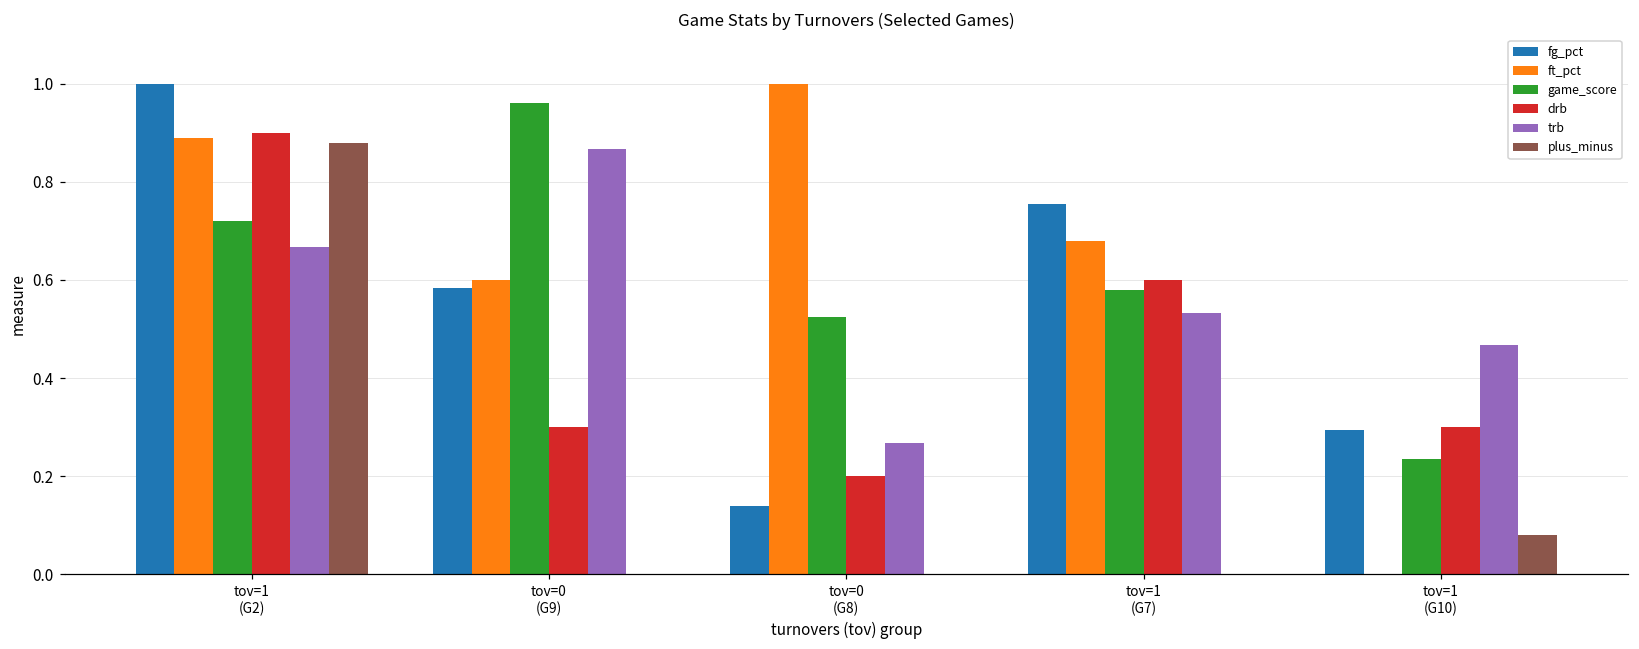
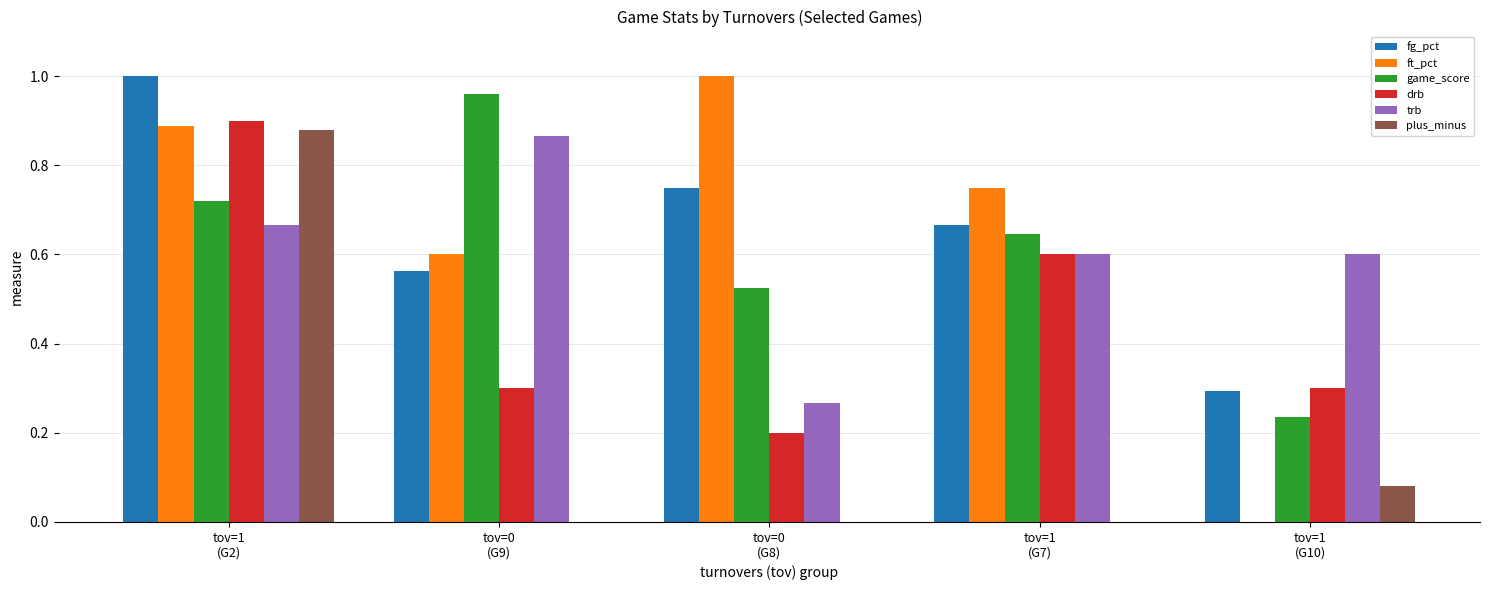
fg_pct, tov=0 (G9): 0.58 -> 0.56
fg_pct, tov=0 (G8): 0.14 -> 0.75
fg_pct, tov=1 (G7): 0.76 -> 0.67
ft_pct, tov=1 (G7): 0.68 -> 0.75
game_score, tov=1 (G7): 0.58 -> 0.65
trb, tov=1 (G7): 0.53 -> 0.60
trb, tov=1 (G10): 0.47 -> 0.60
